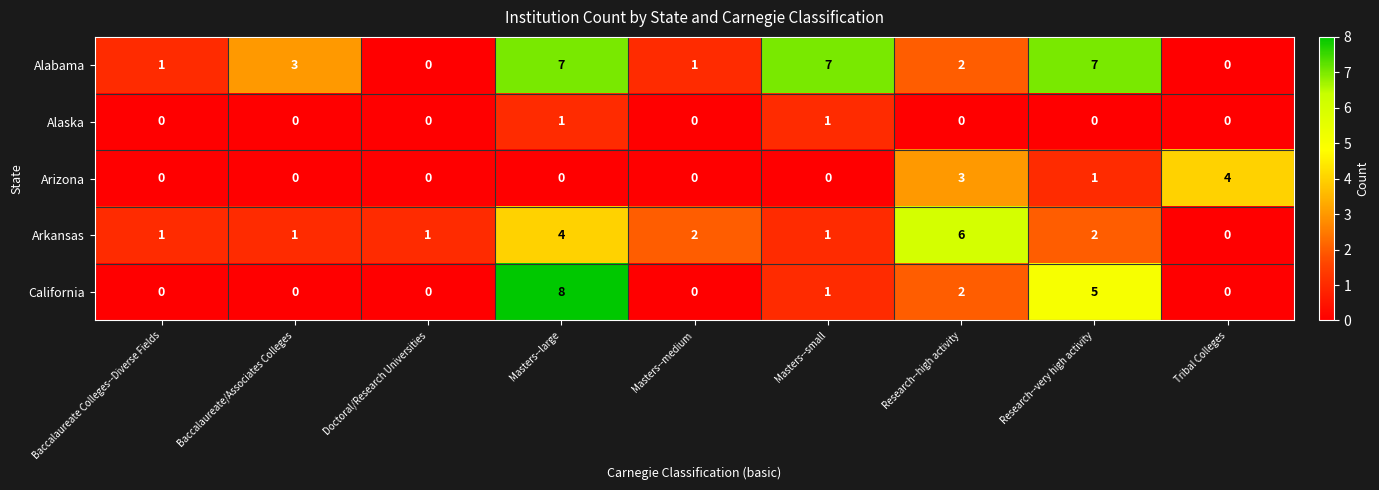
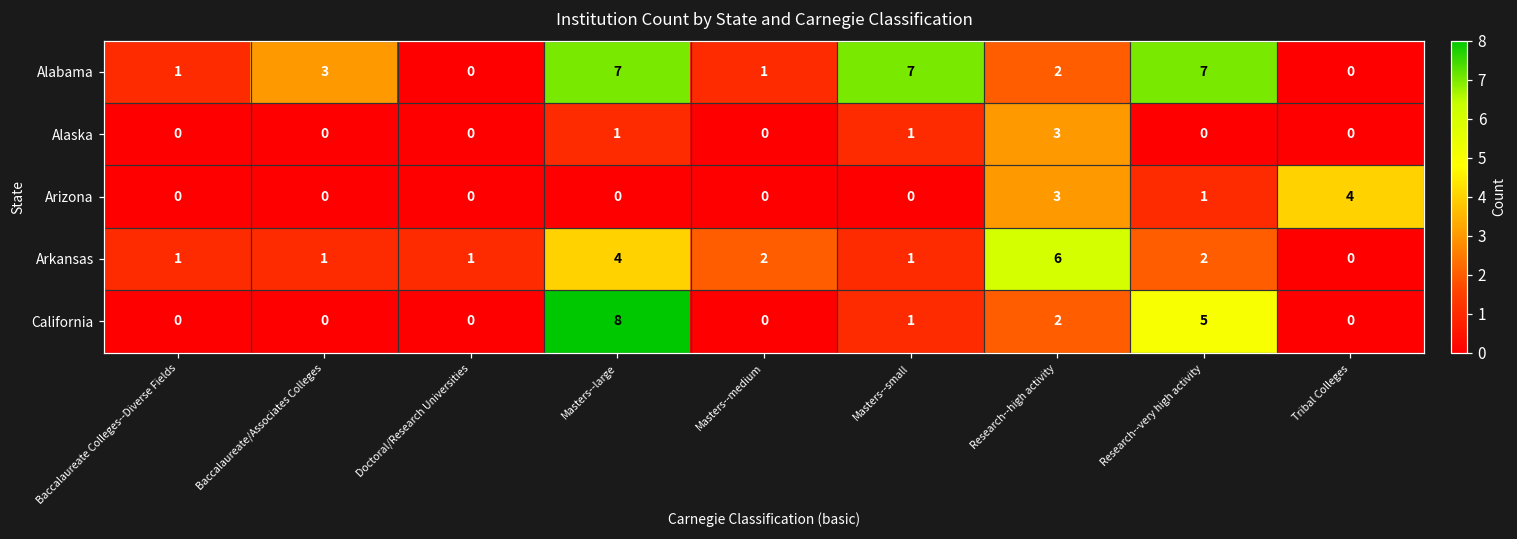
Alaska, Research--high activity: 0 -> 3
